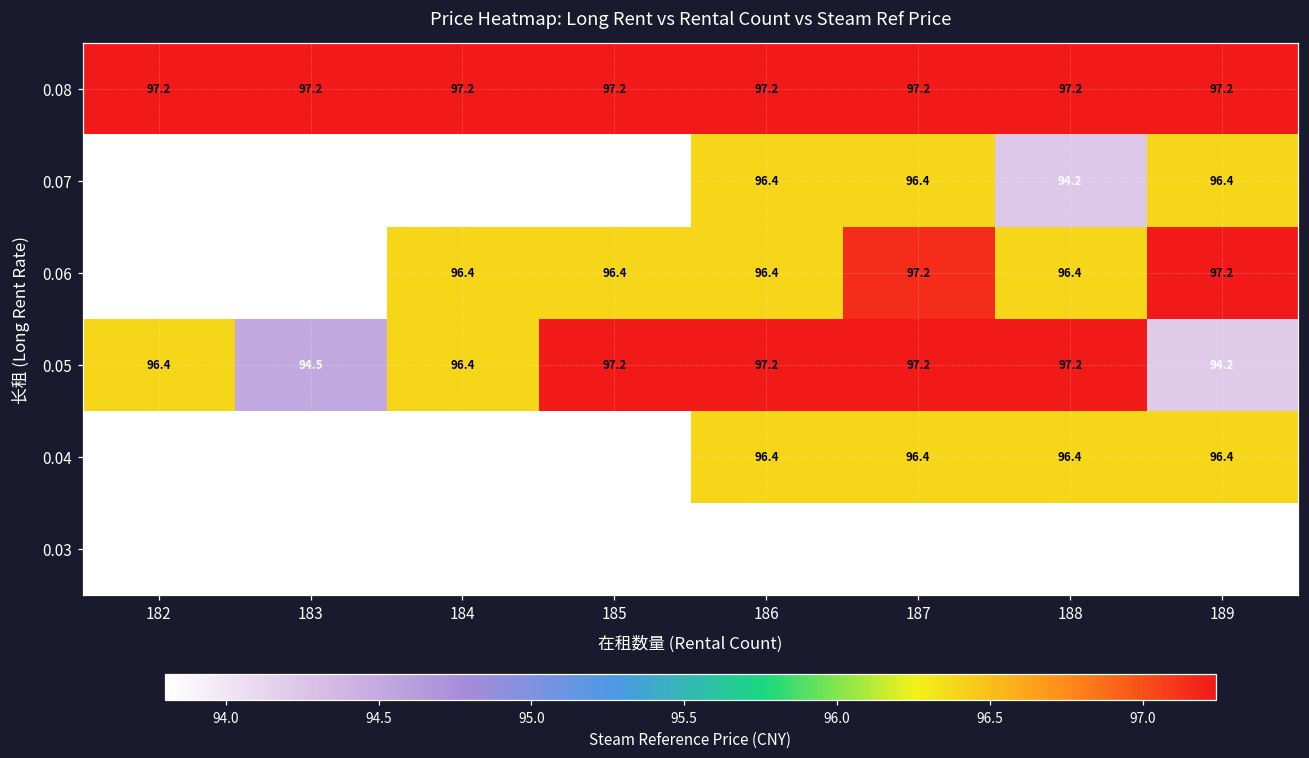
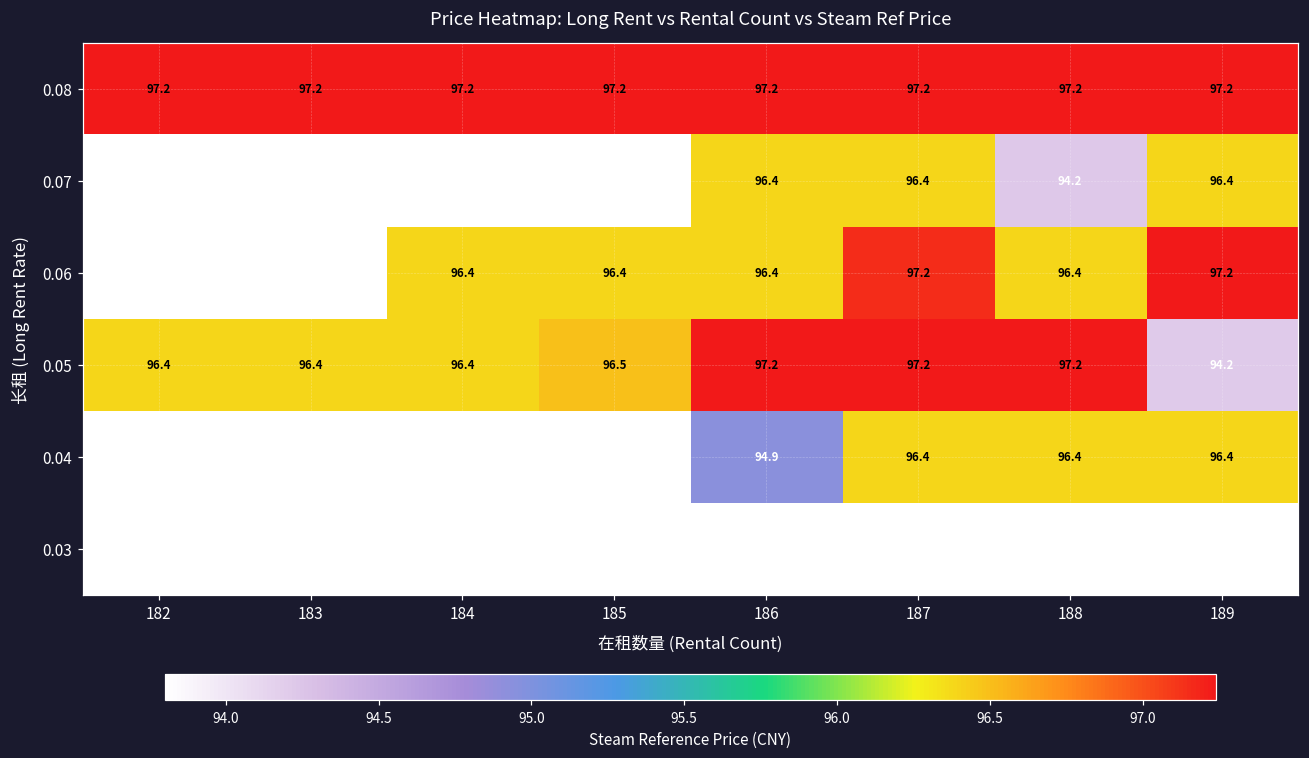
0.05, 183: 94.5 -> 96.4
0.05, 185: 97.2 -> 96.5
0.04, 186: 96.4 -> 94.9
